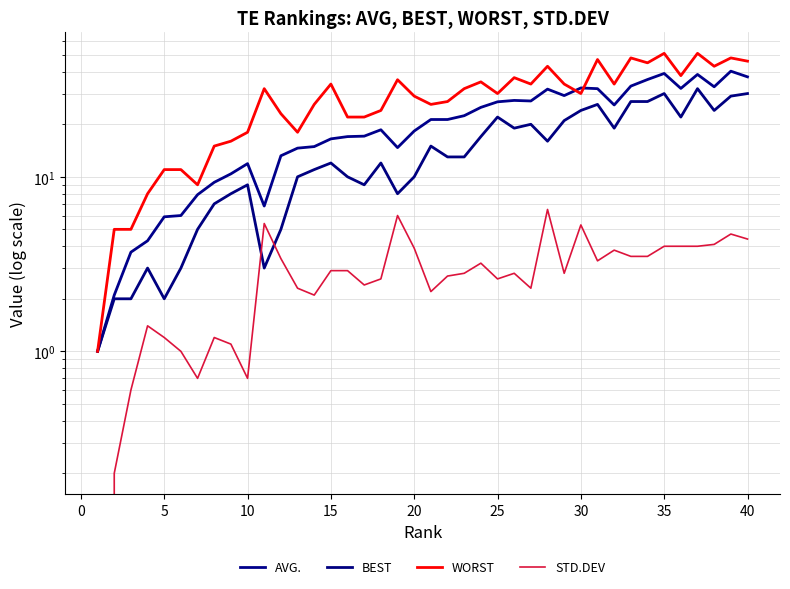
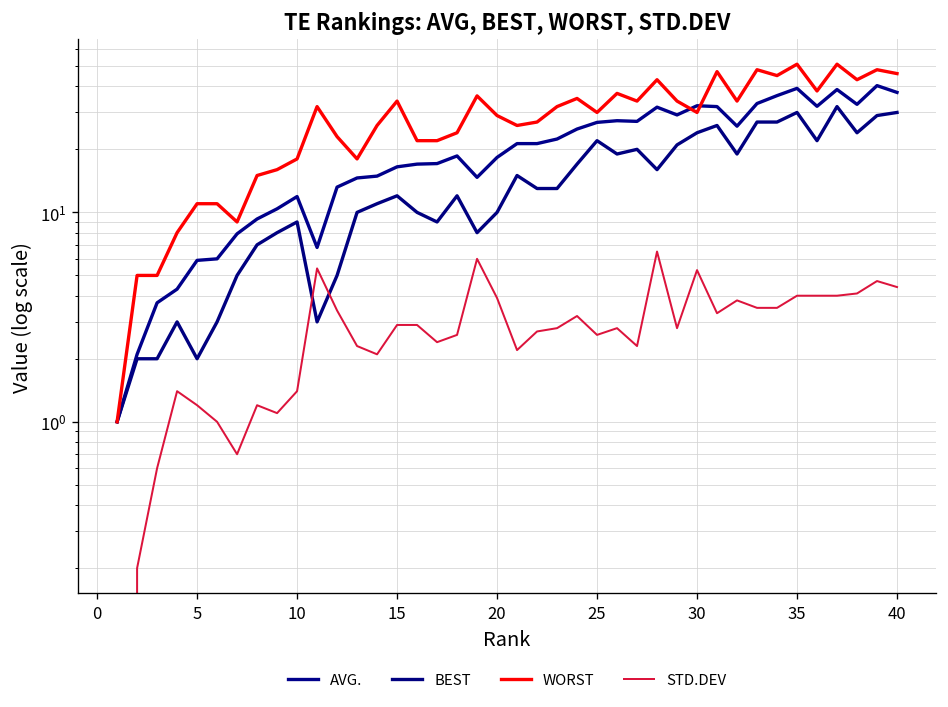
STD.DEV, 10: 0.7 -> 1.4
